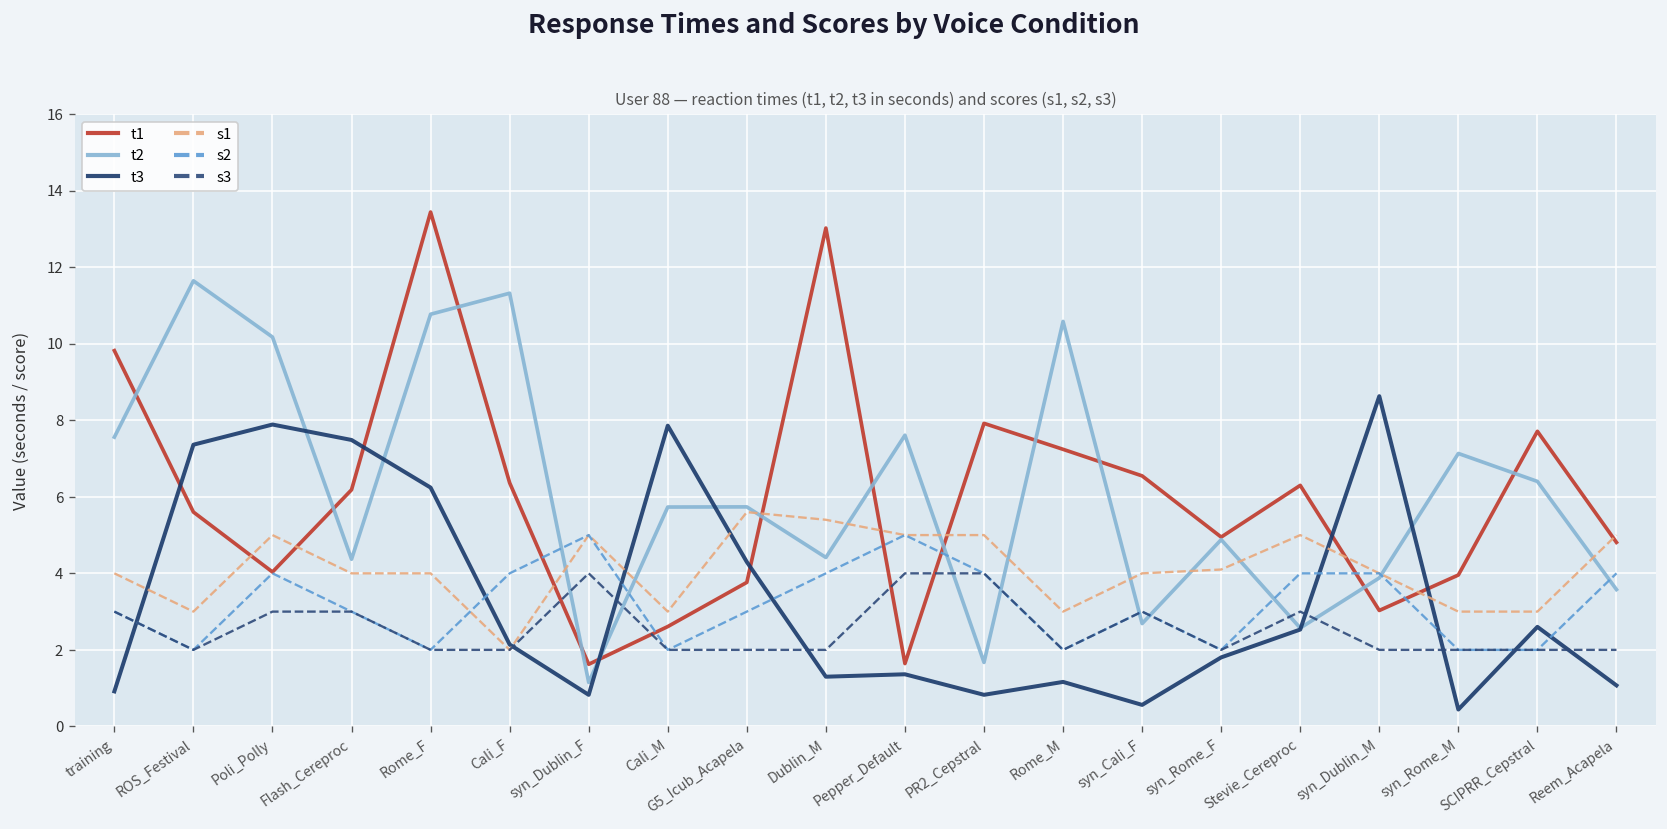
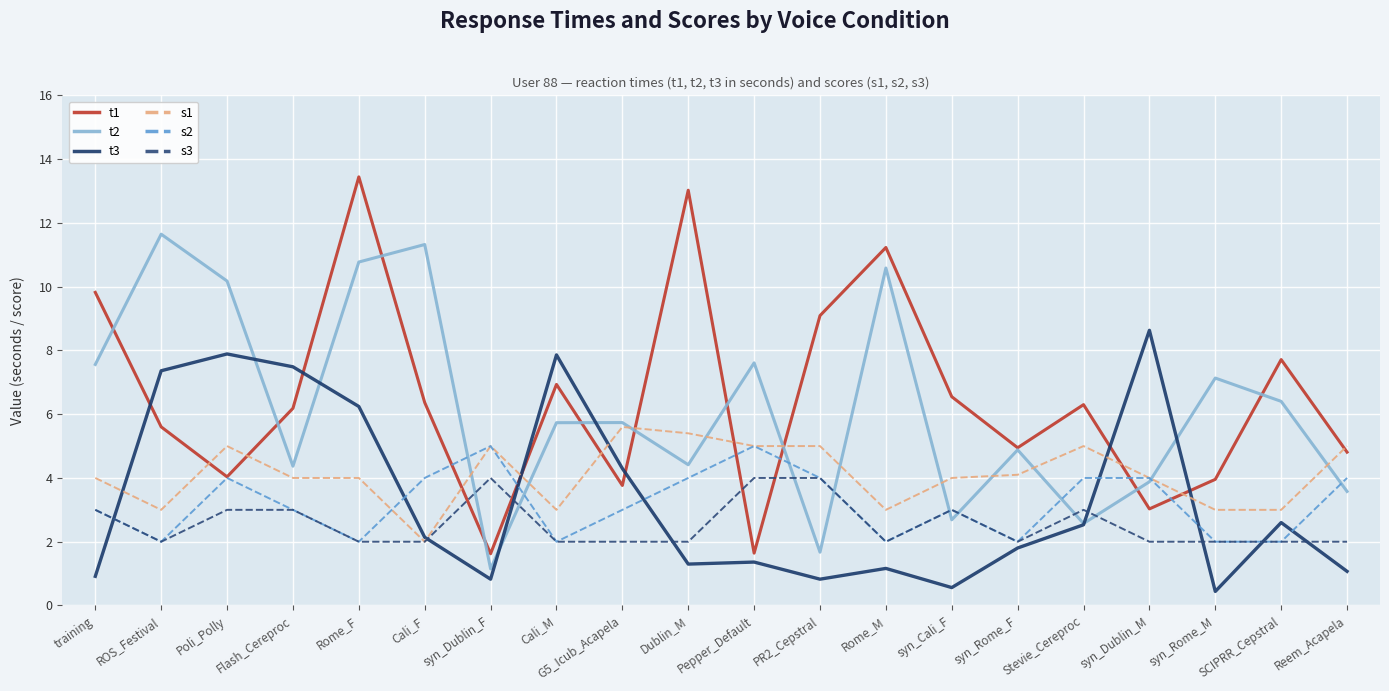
t1, Cali_M: 2.6 -> 6.9
t1, PR2_Cepstral: 7.9 -> 9.1
t1, Rome_M: 7.2 -> 11.2
